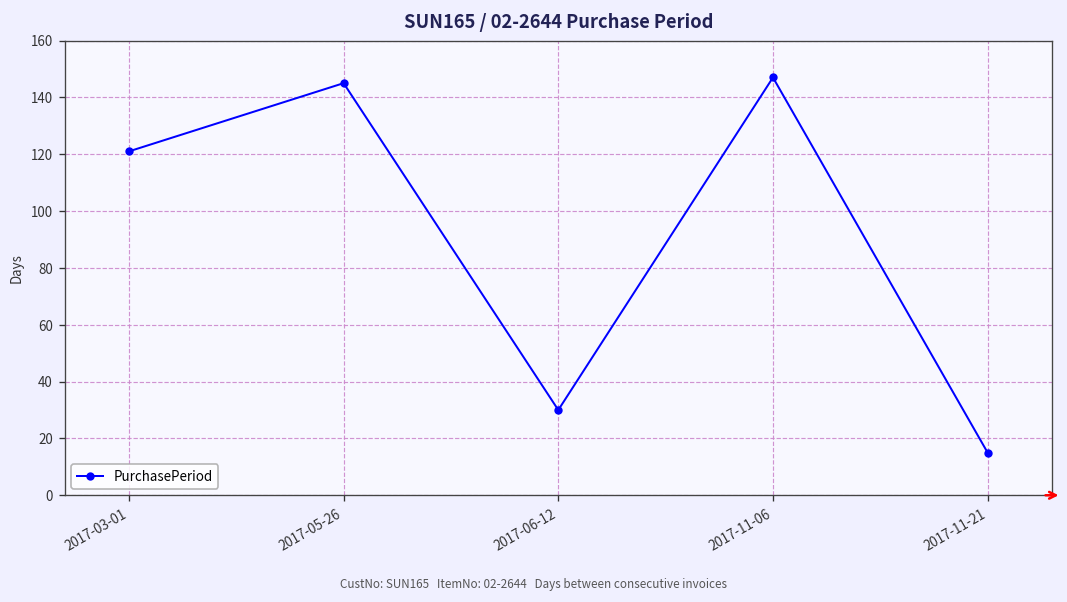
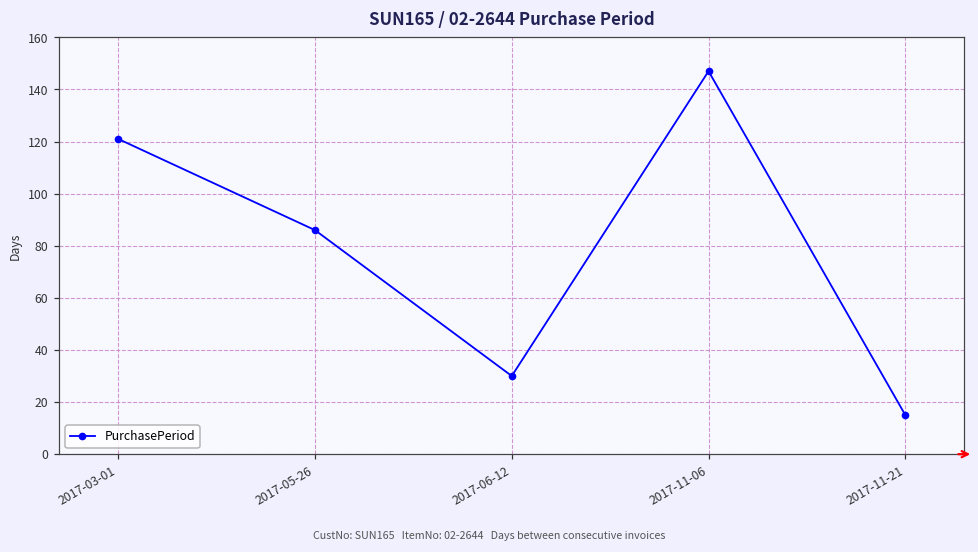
2017-05-26: 145 -> 86
